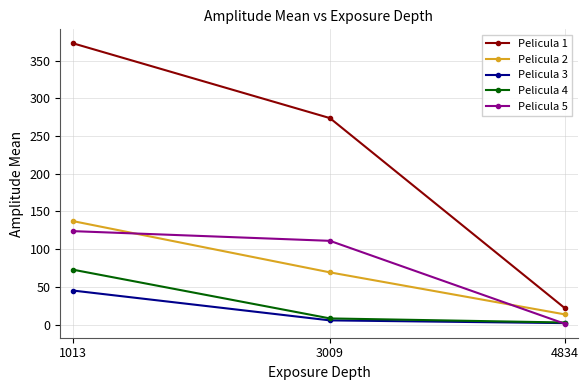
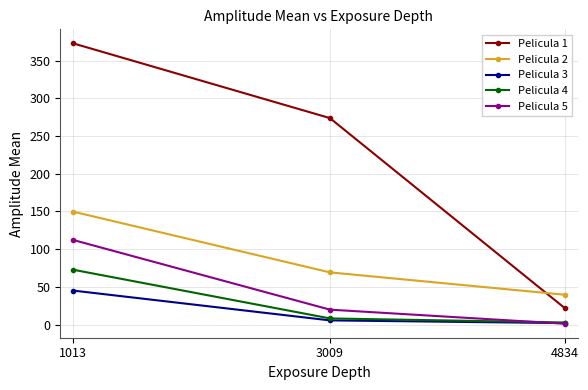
Pelicula 2, 1013: 140 -> 150
Pelicula 5, 1013: 120 -> 110
Pelicula 5, 3009: 110 -> 20
Pelicula 2, 4834: 10 -> 40
